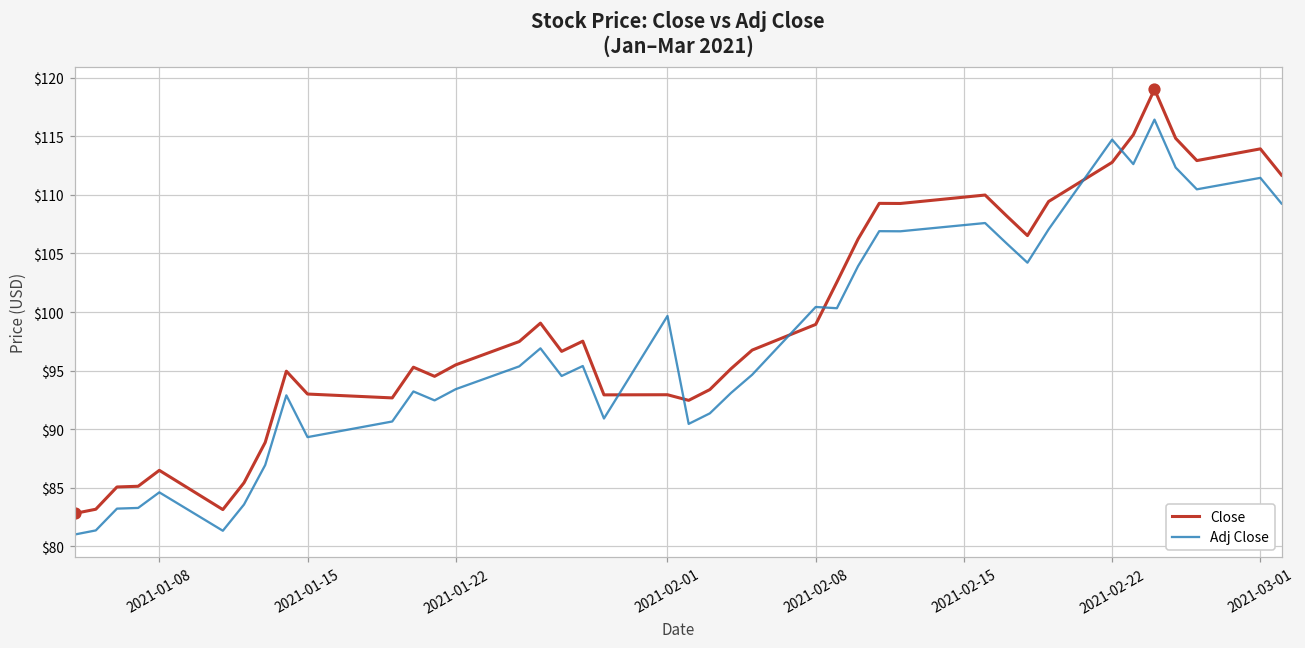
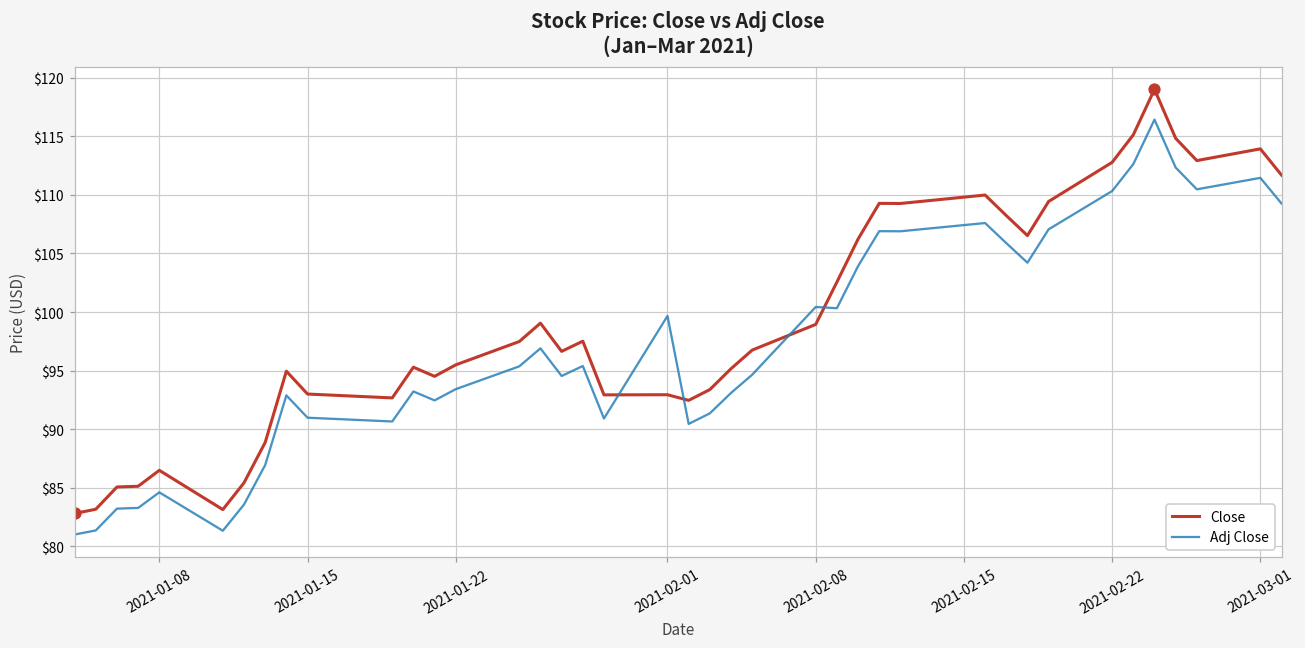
Adj Close, 2021-01-15: $89.3 -> $91.0
Adj Close, 2021-02-22: $114.7 -> $110.3
